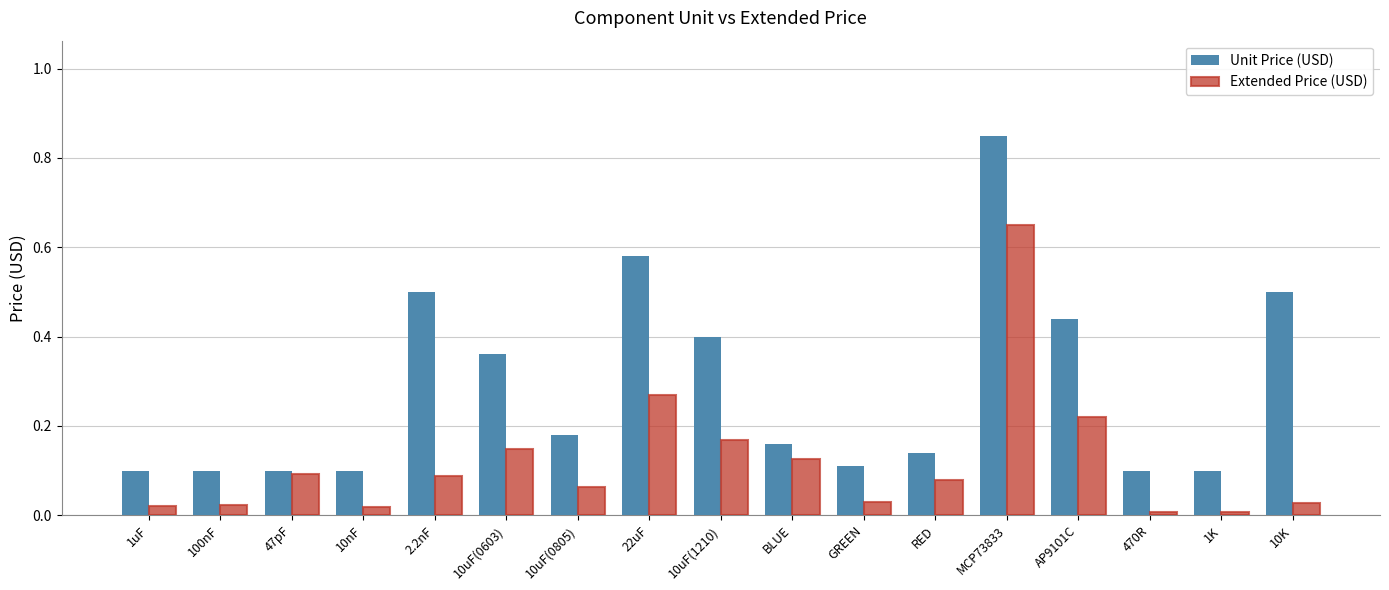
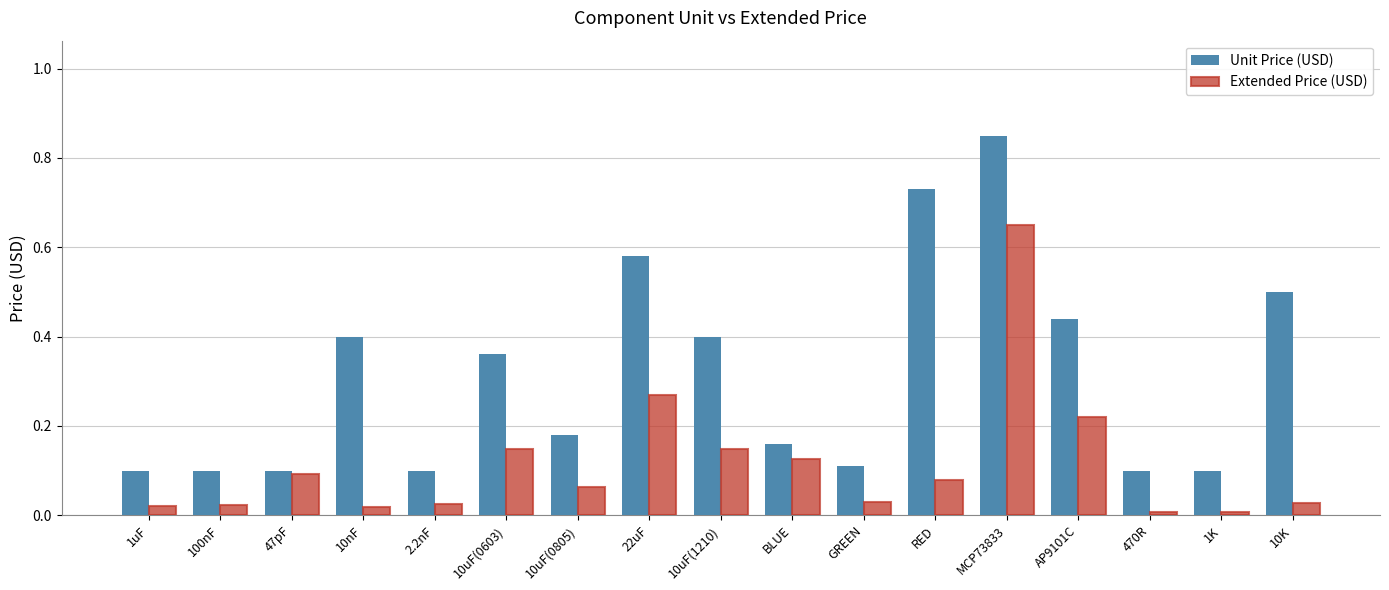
Unit Price (USD), 10nF: 0.1 -> 0.4
Unit Price (USD), 2.2nF: 0.5 -> 0.1
Extended Price (USD), 2.2nF: 0.09 -> 0.02
Extended Price (USD), 10uF(1210): 0.17 -> 0.15
Unit Price (USD), RED: 0.14 -> 0.73
